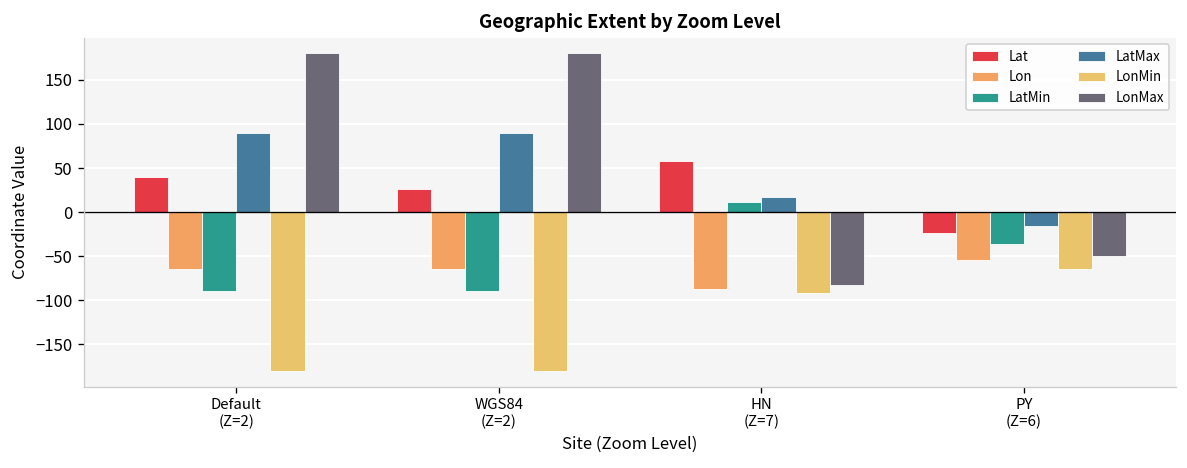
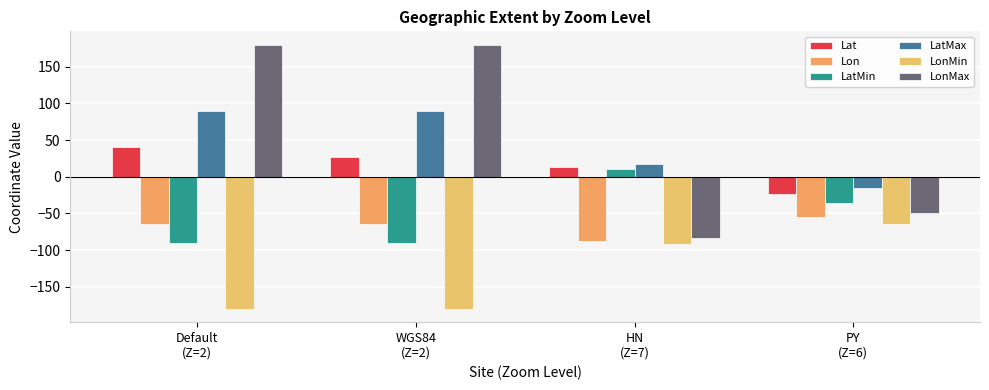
Lat, HN (Z=7): 60 -> 10
